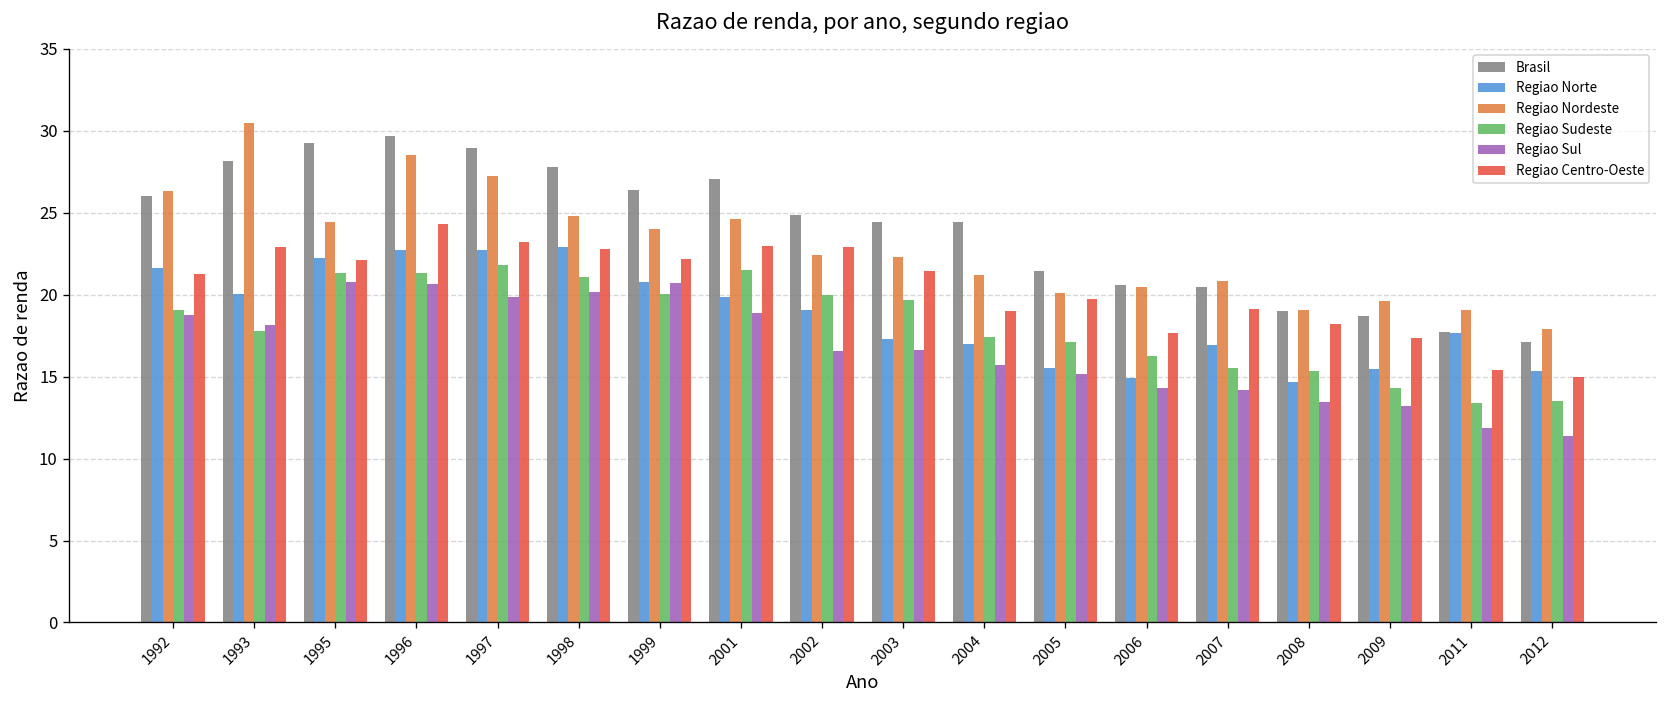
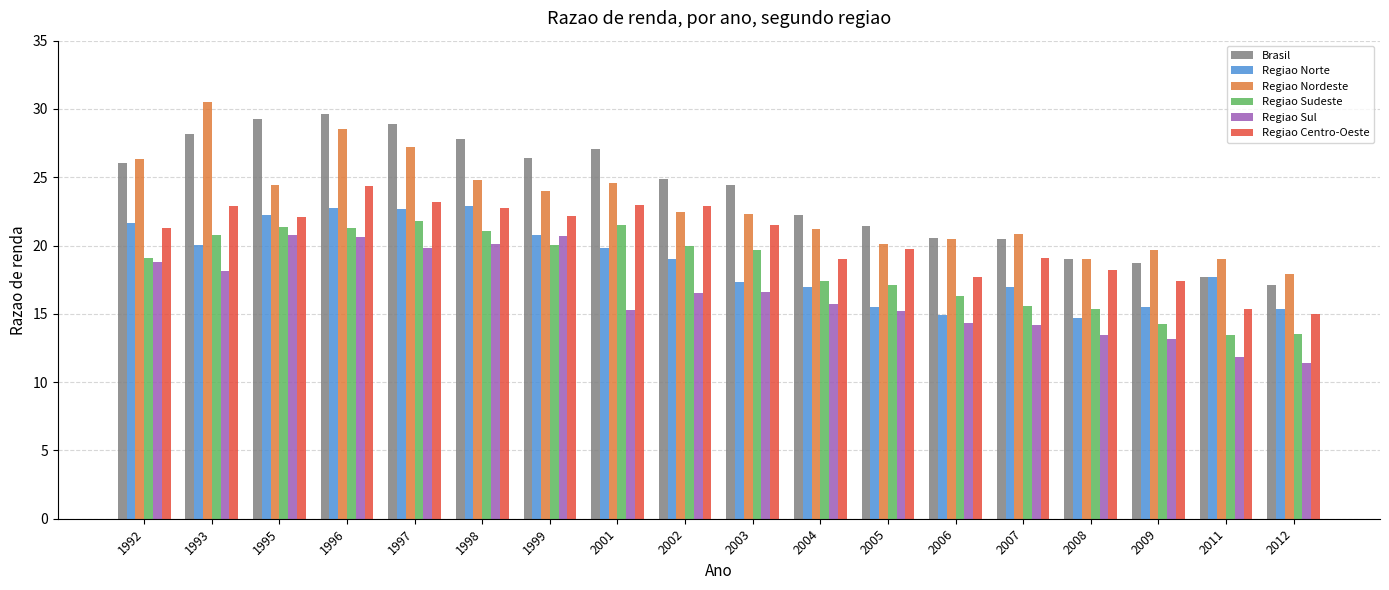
Regiao Sudeste, 1993: 17.8 -> 20.8
Regiao Sul, 2001: 18.9 -> 15.3
Brasil, 2004: 24.4 -> 22.2
